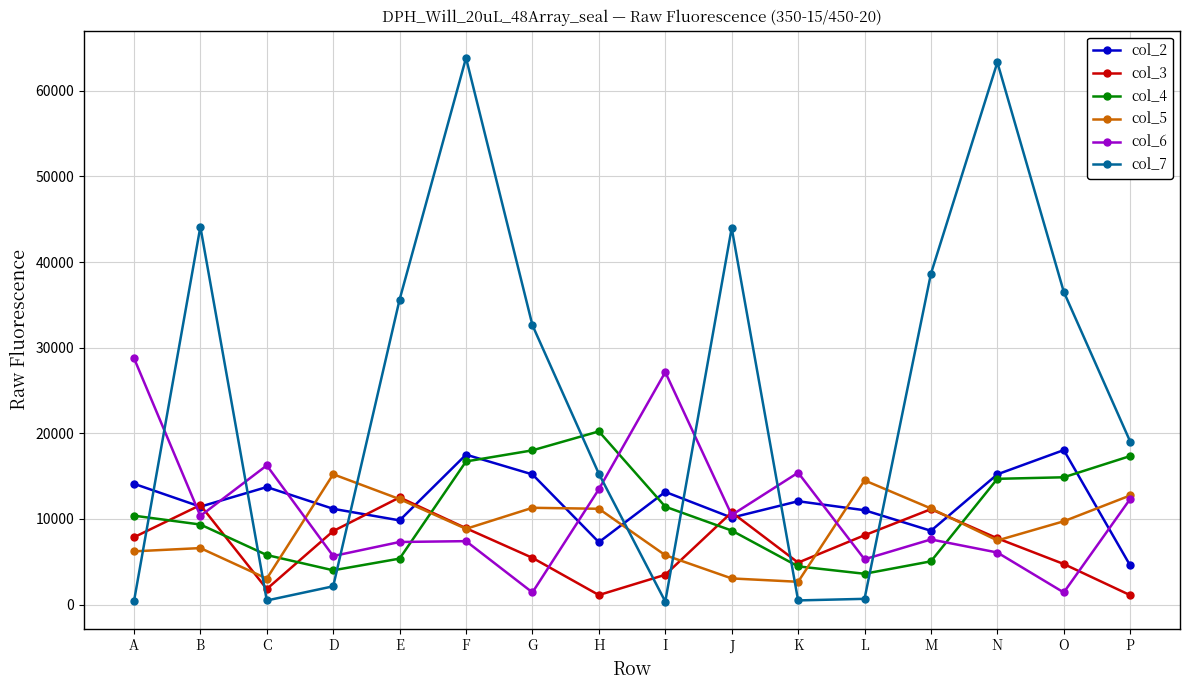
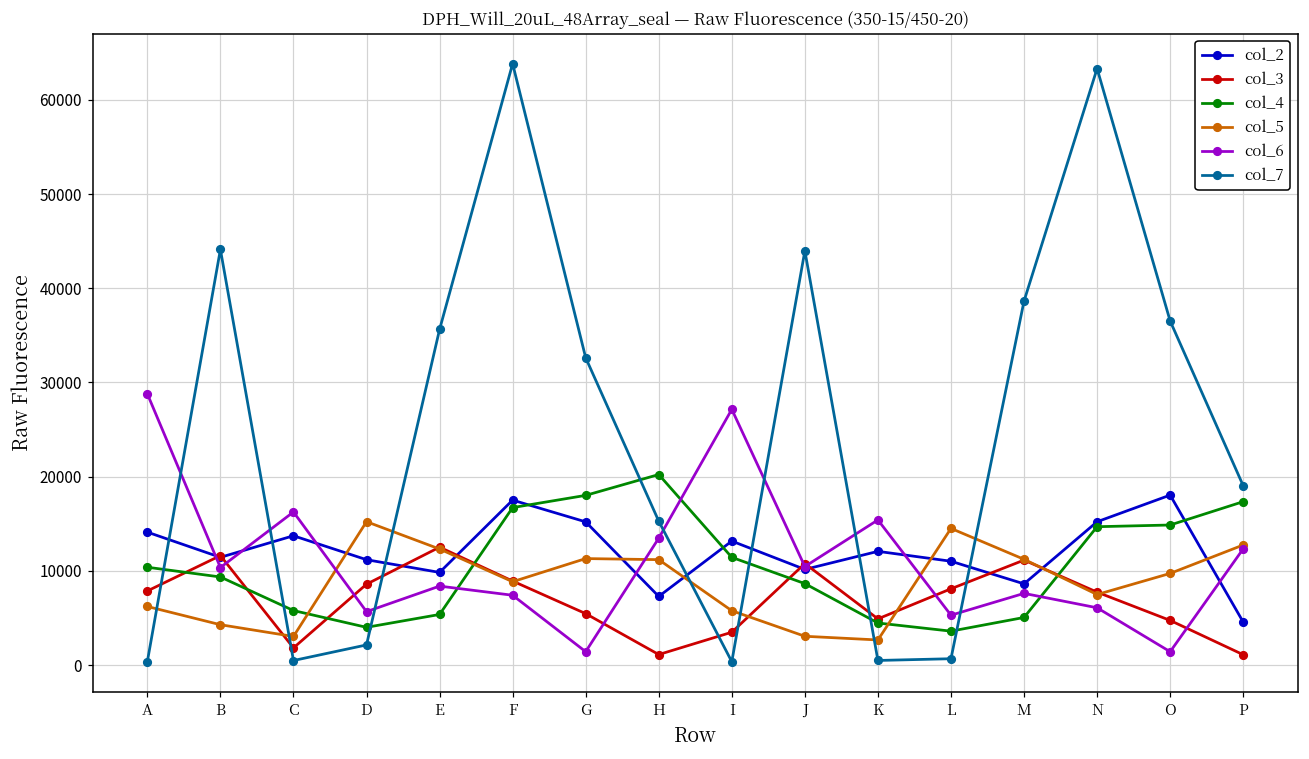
col_5, B: 7000 -> 4000
col_6, E: 7000 -> 8000
